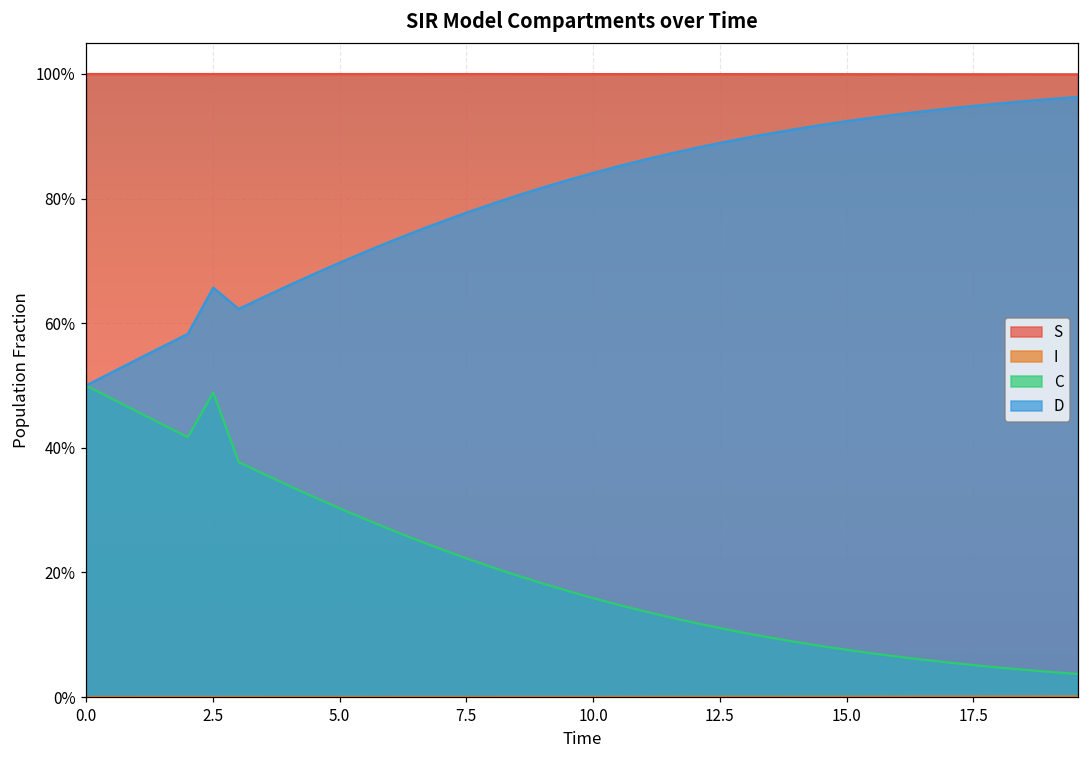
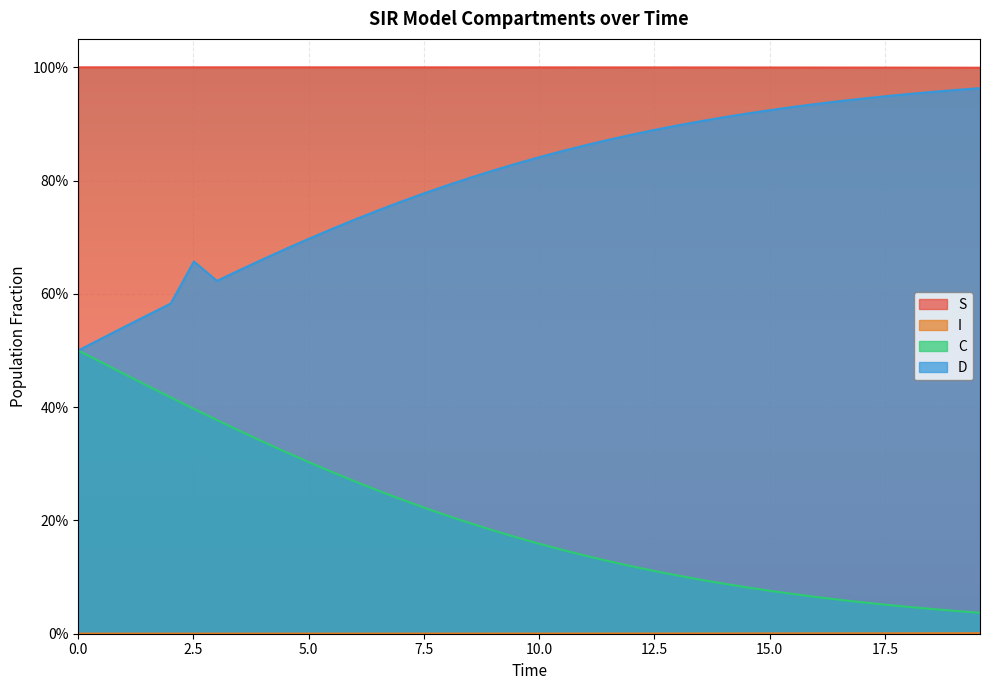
C, 2.5: 49% -> 40%
